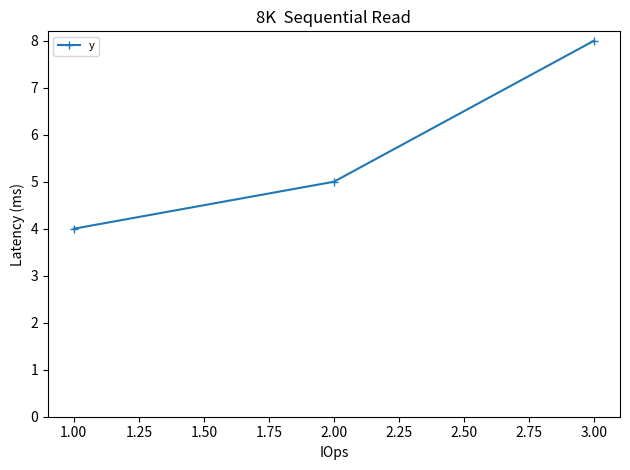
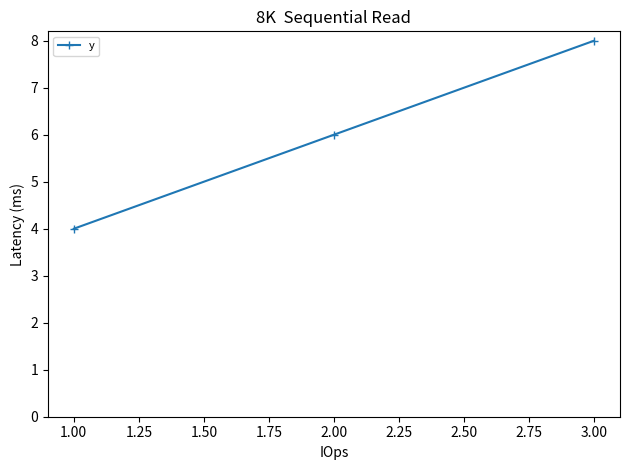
2.00: 5 -> 6
